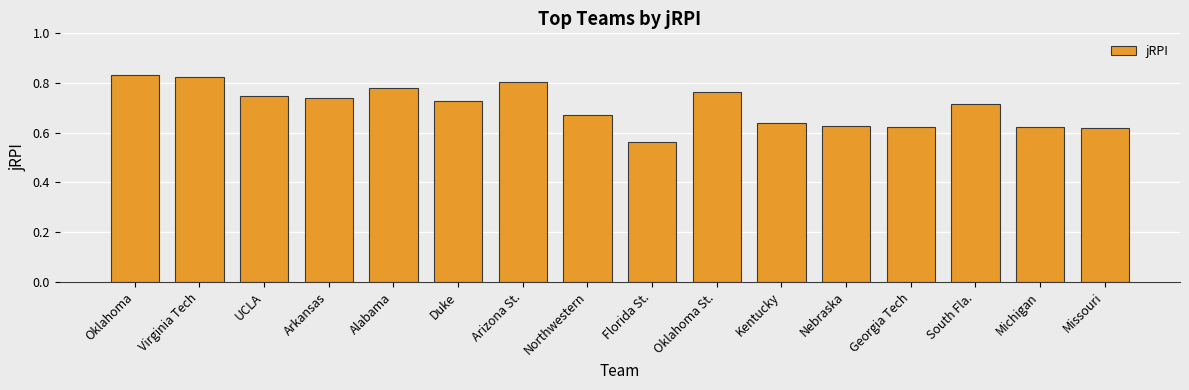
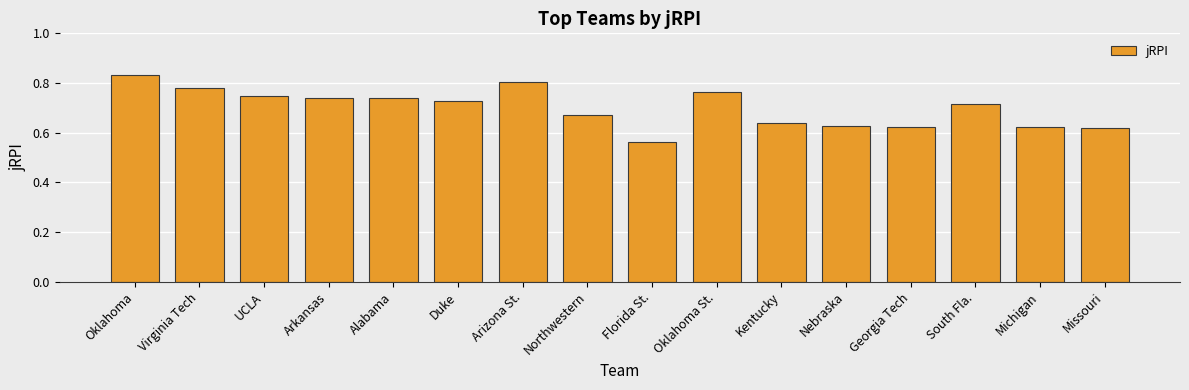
Virginia Tech: 0.83 -> 0.78
Alabama: 0.78 -> 0.74
